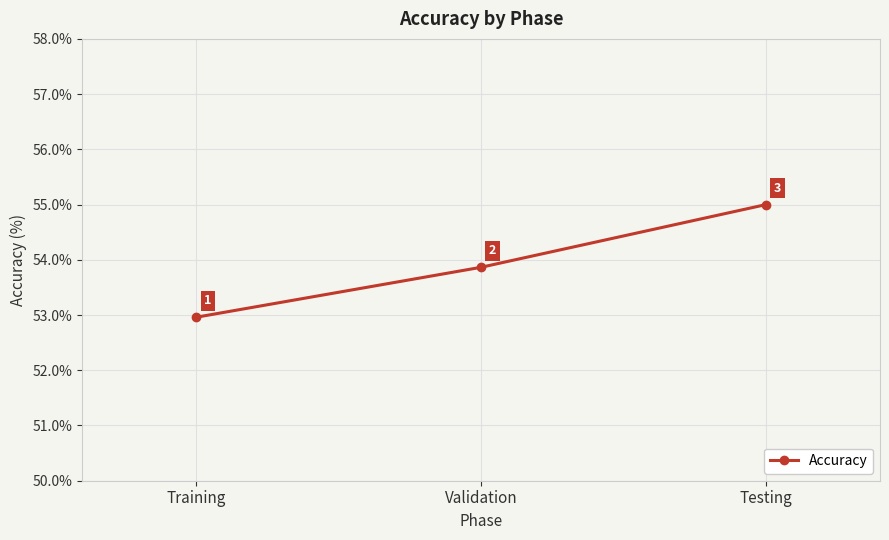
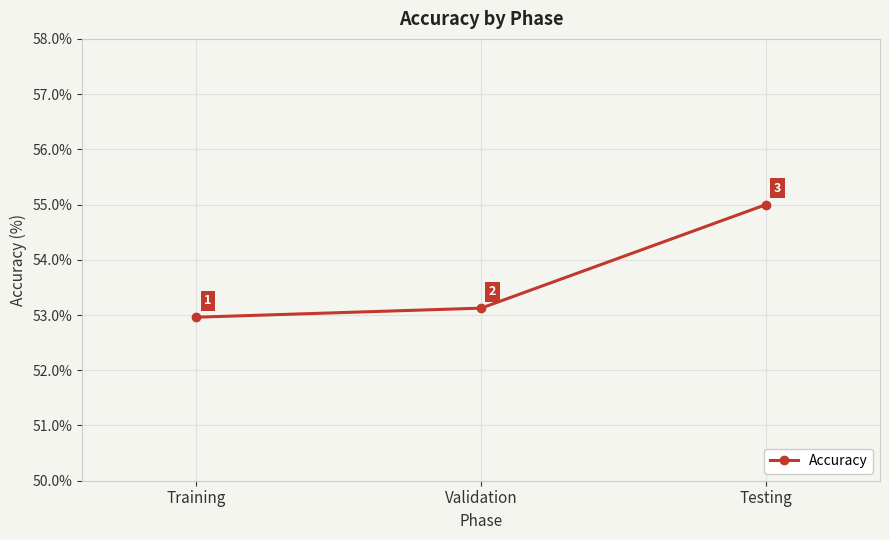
Validation: 53.9% -> 53.1%
